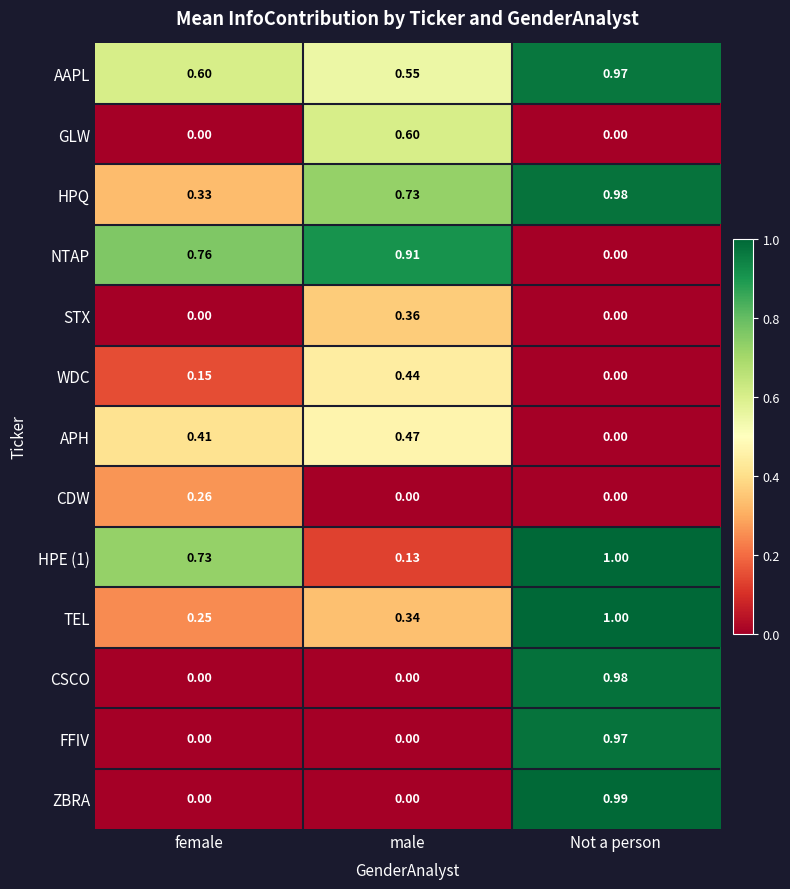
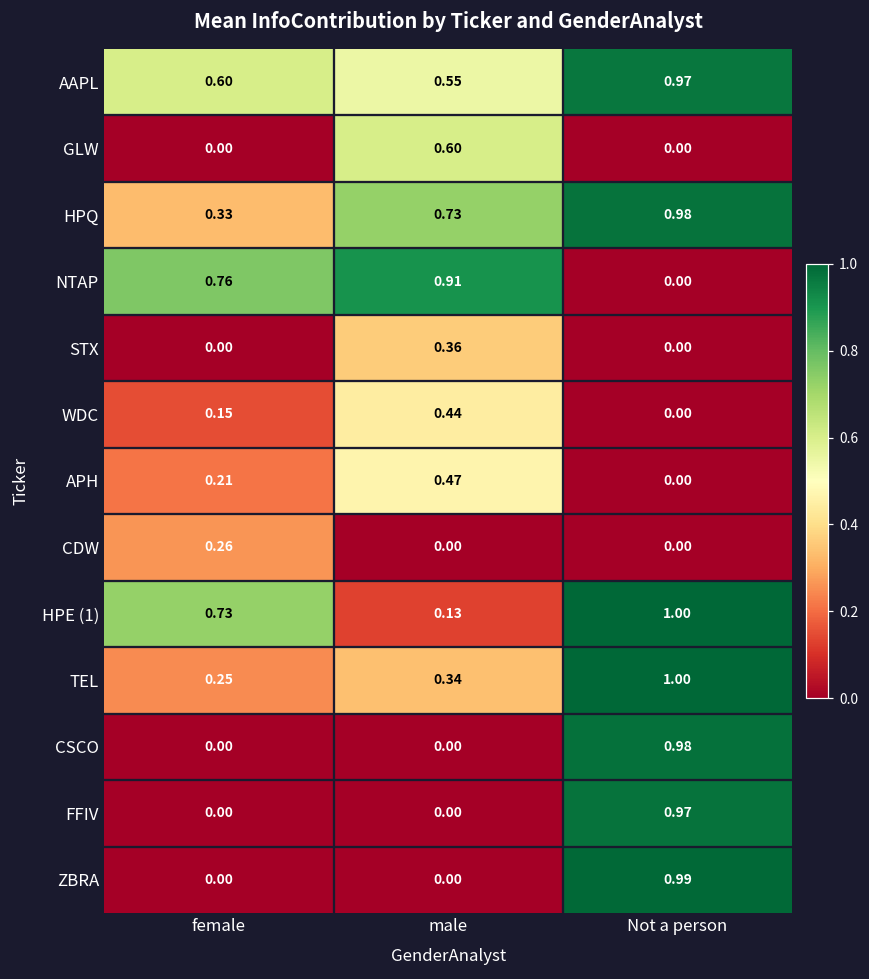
APH, female: 0.41 -> 0.21
